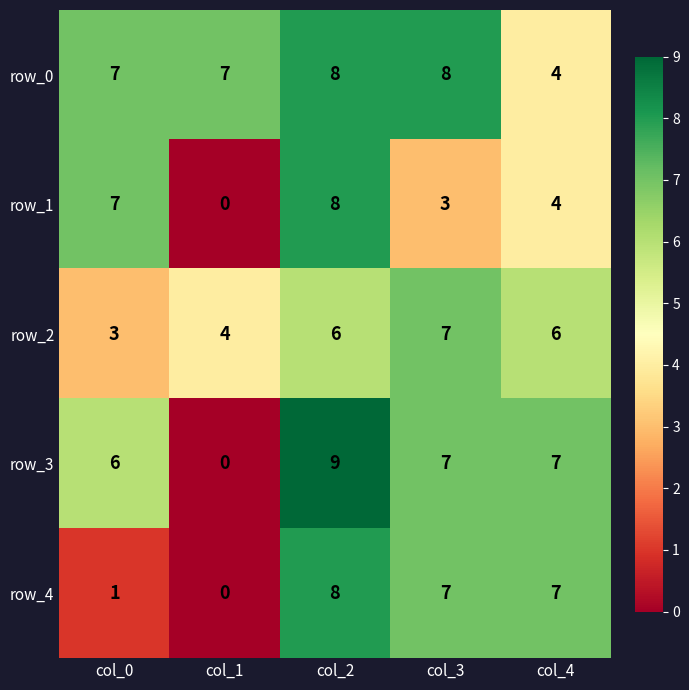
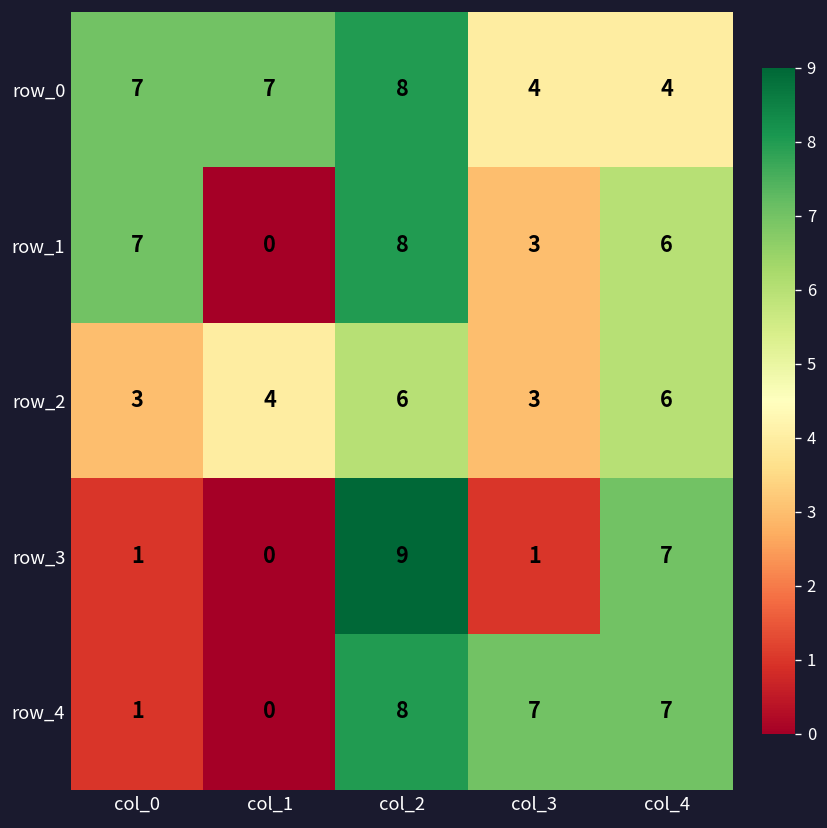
row_0, col_3: 8 -> 4
row_1, col_4: 4 -> 6
row_2, col_3: 7 -> 3
row_3, col_0: 6 -> 1
row_3, col_3: 7 -> 1
